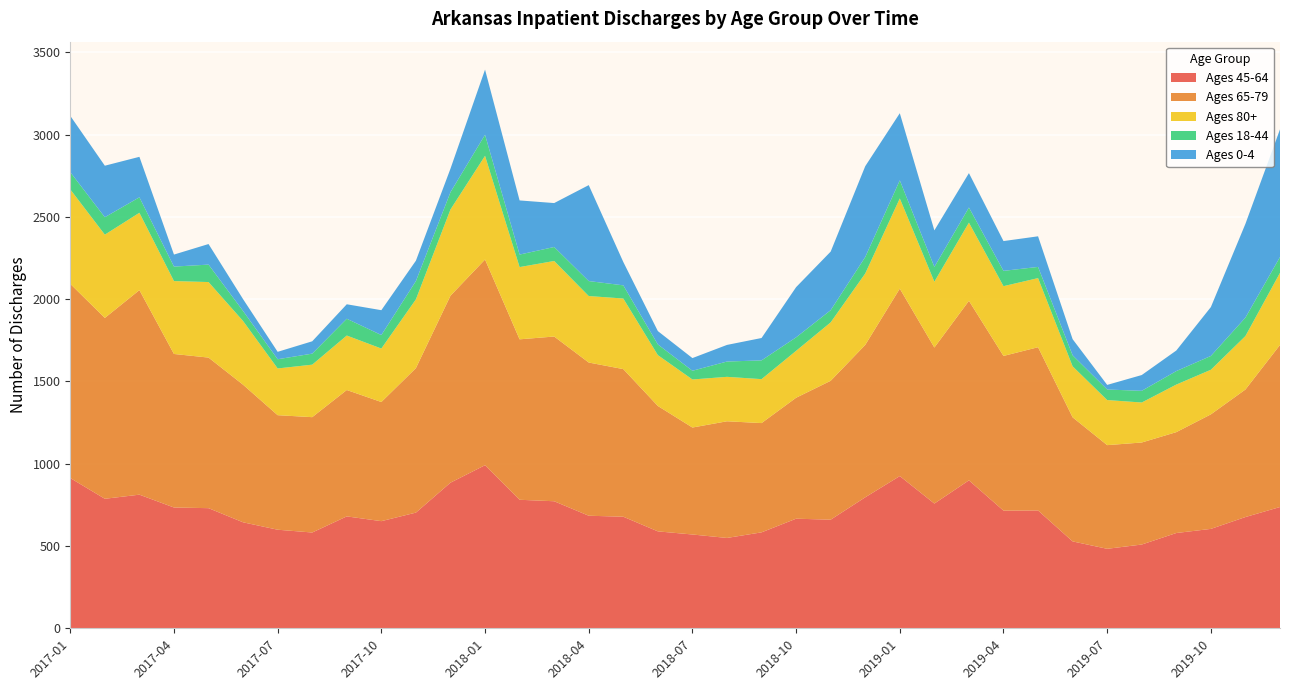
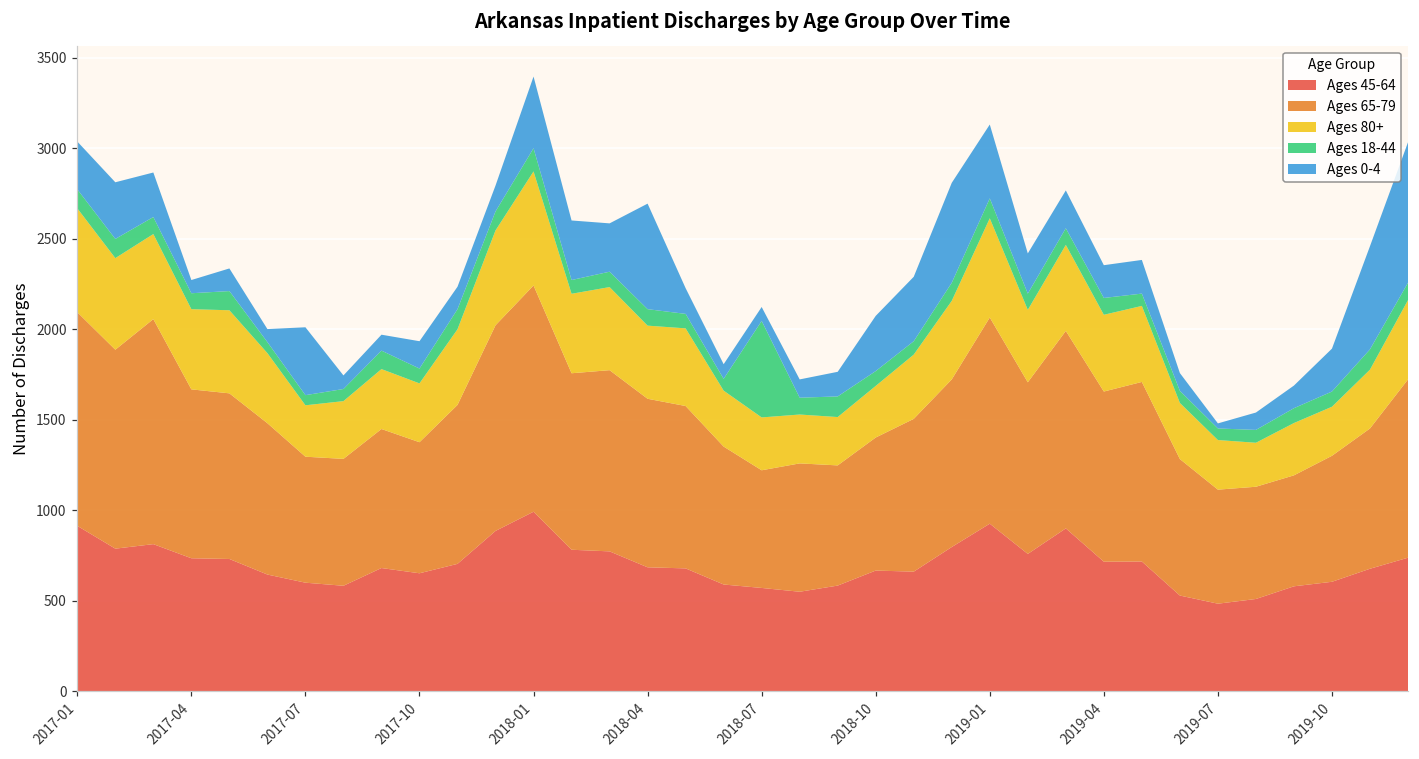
Ages 0-4, 2017-01: 340 -> 260
Ages 0-4, 2017-07: 50 -> 380
Ages 18-44, 2018-07: 50 -> 530
Ages 0-4, 2019-10: 300 -> 240
